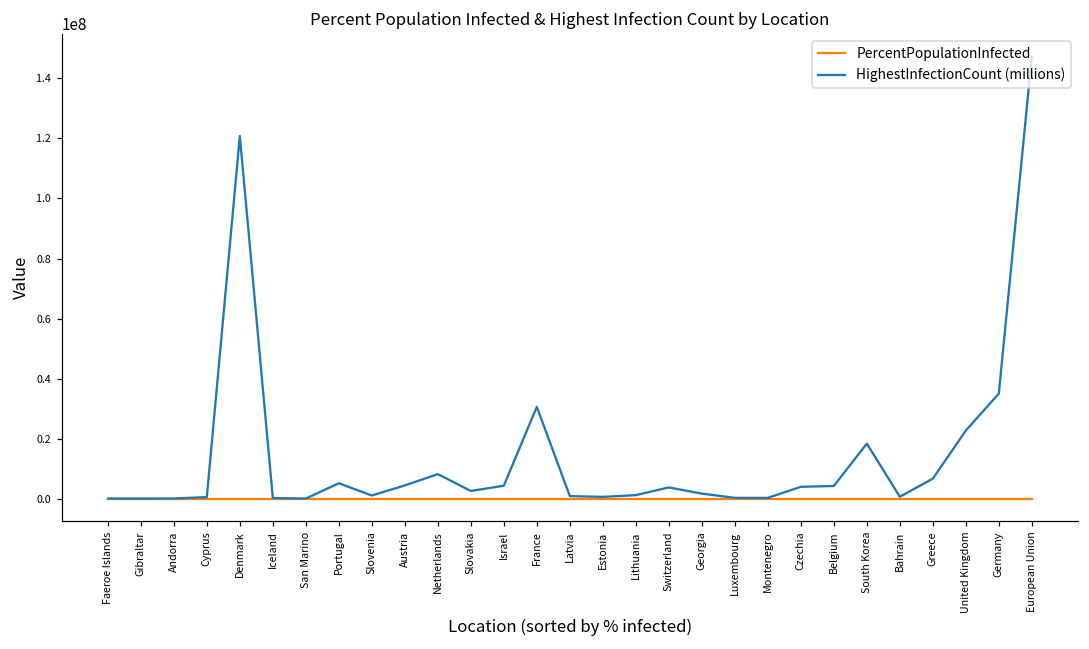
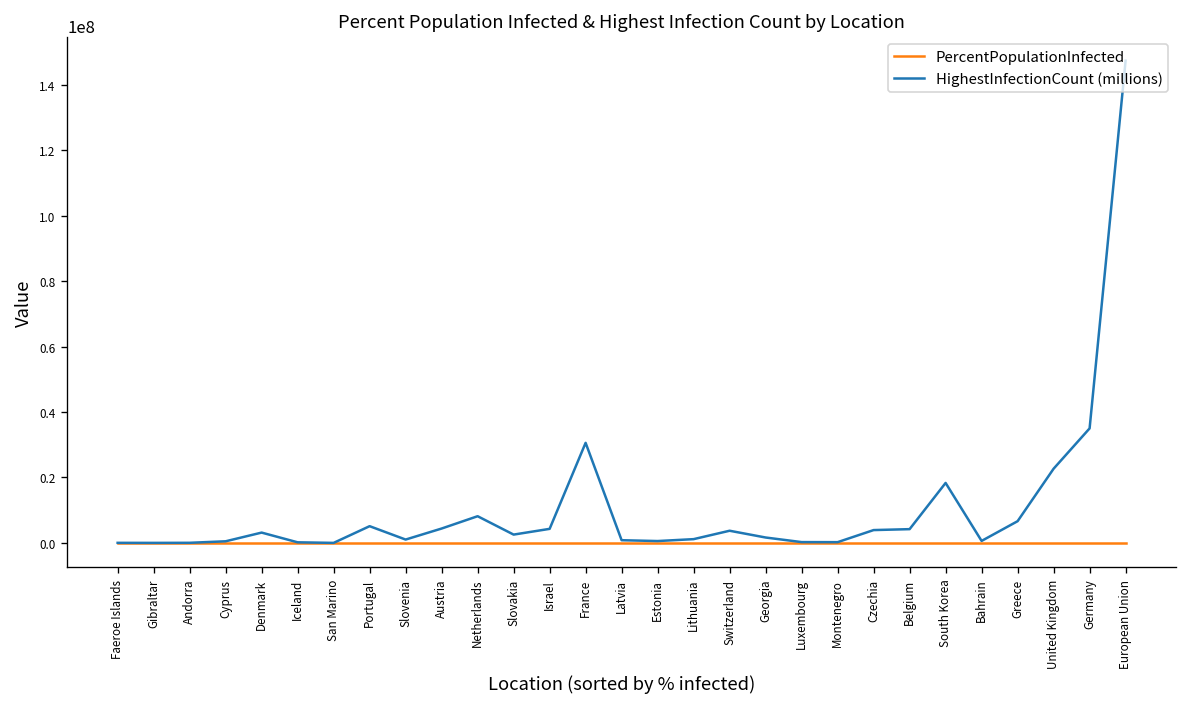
HighestInfectionCount (millions), Denmark: 121000000 -> 3000000
